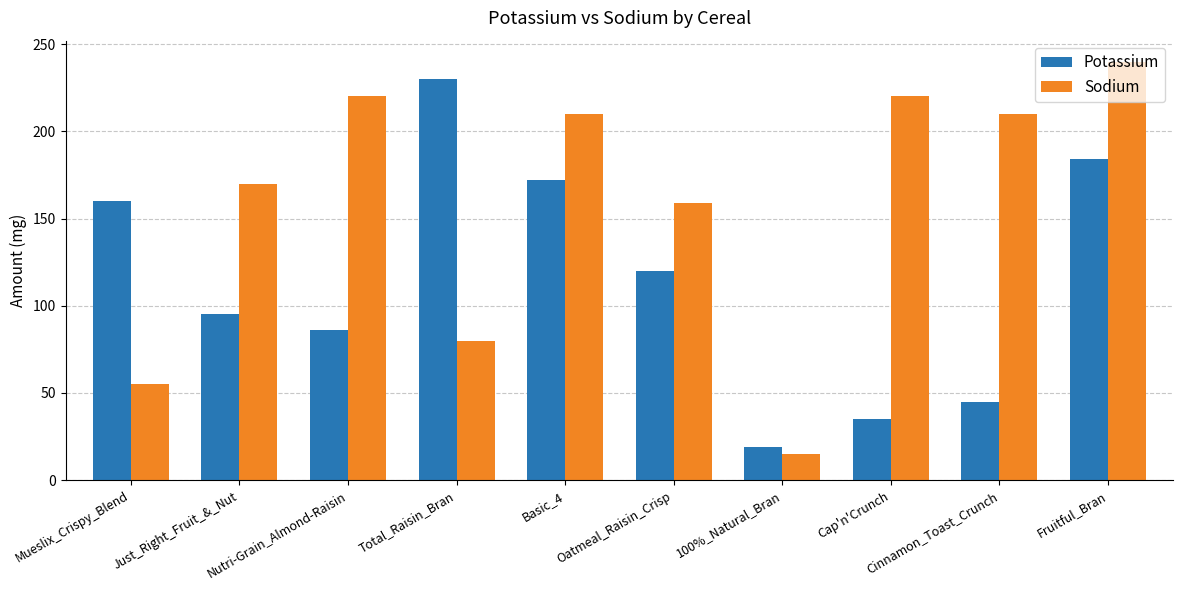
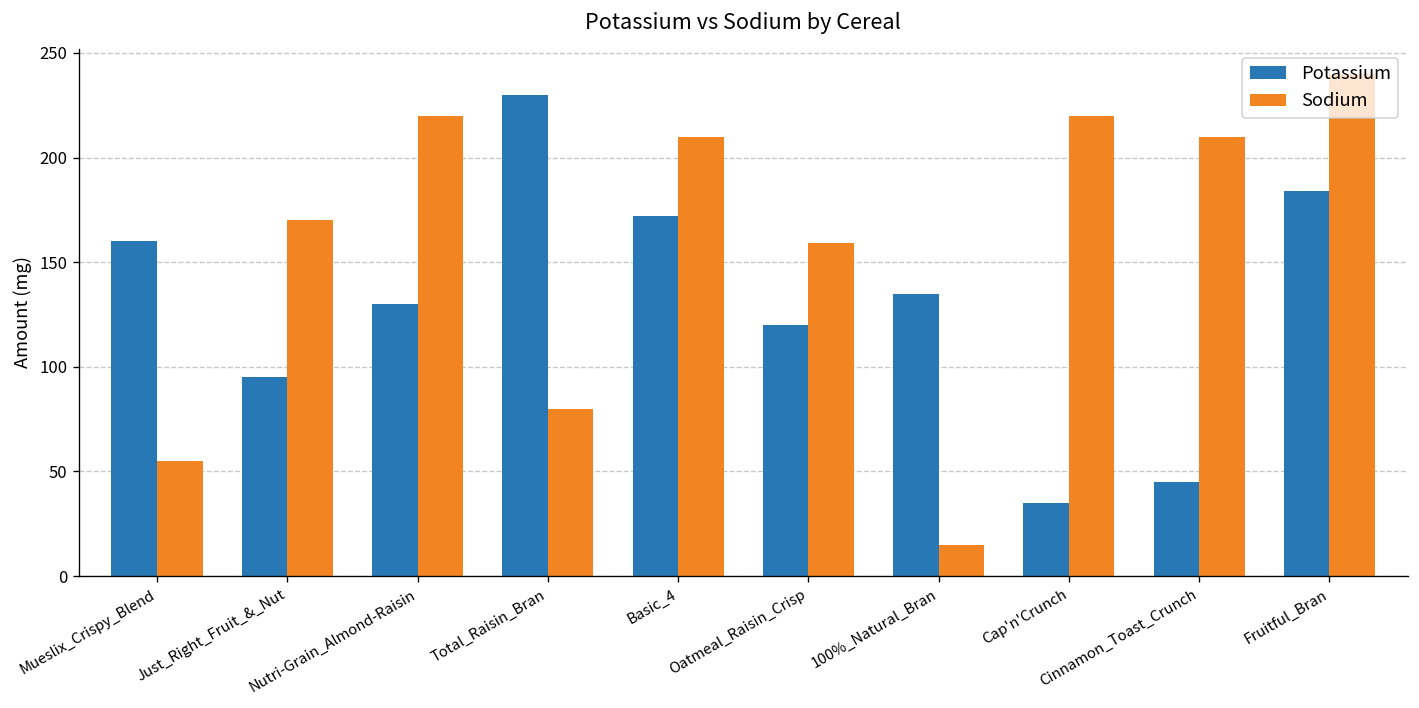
Potassium, Nutri-Grain_Almond-Raisin: 86 -> 130
Potassium, 100%_Natural_Bran: 19 -> 135
